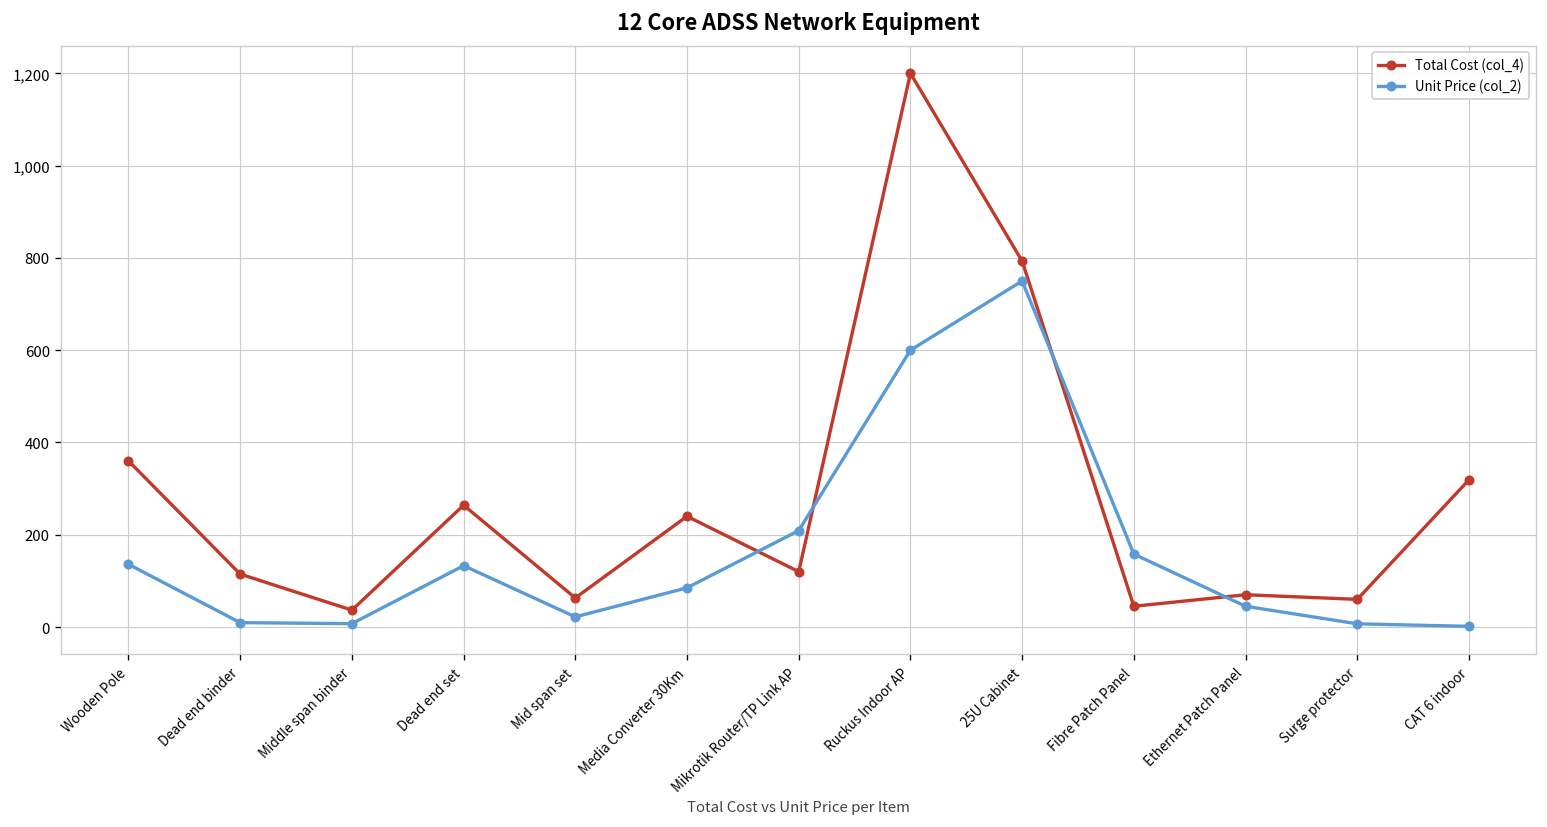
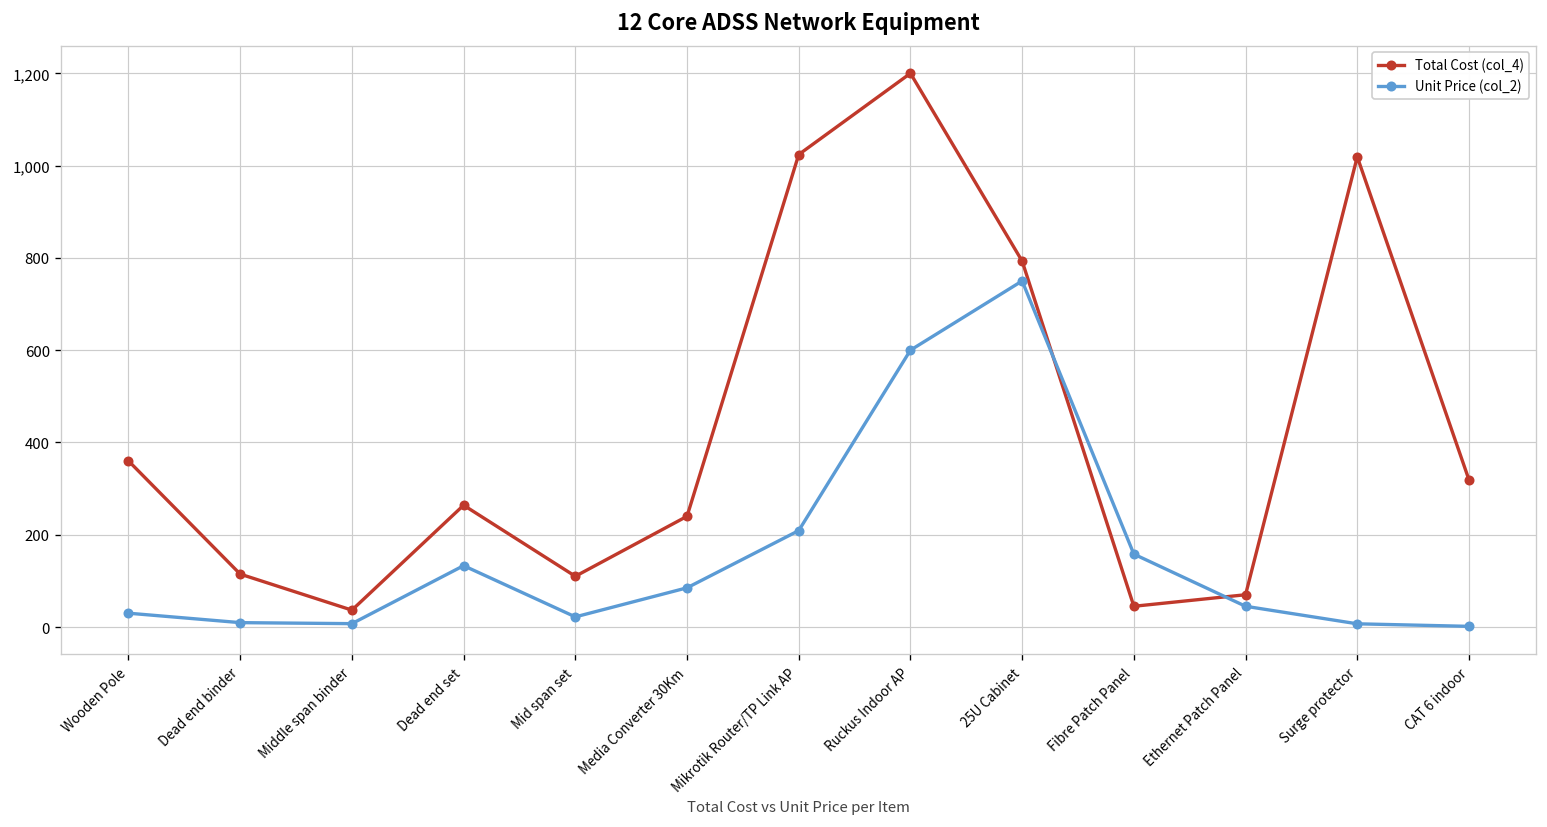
Unit Price (col_2), Wooden Pole: 140 -> 30
Total Cost (col_4), Mid span set: 60 -> 110
Total Cost (col_4), Mikrotik Router/TP Link AP: 120 -> 1,020
Total Cost (col_4), Surge protector: 60 -> 1,020
